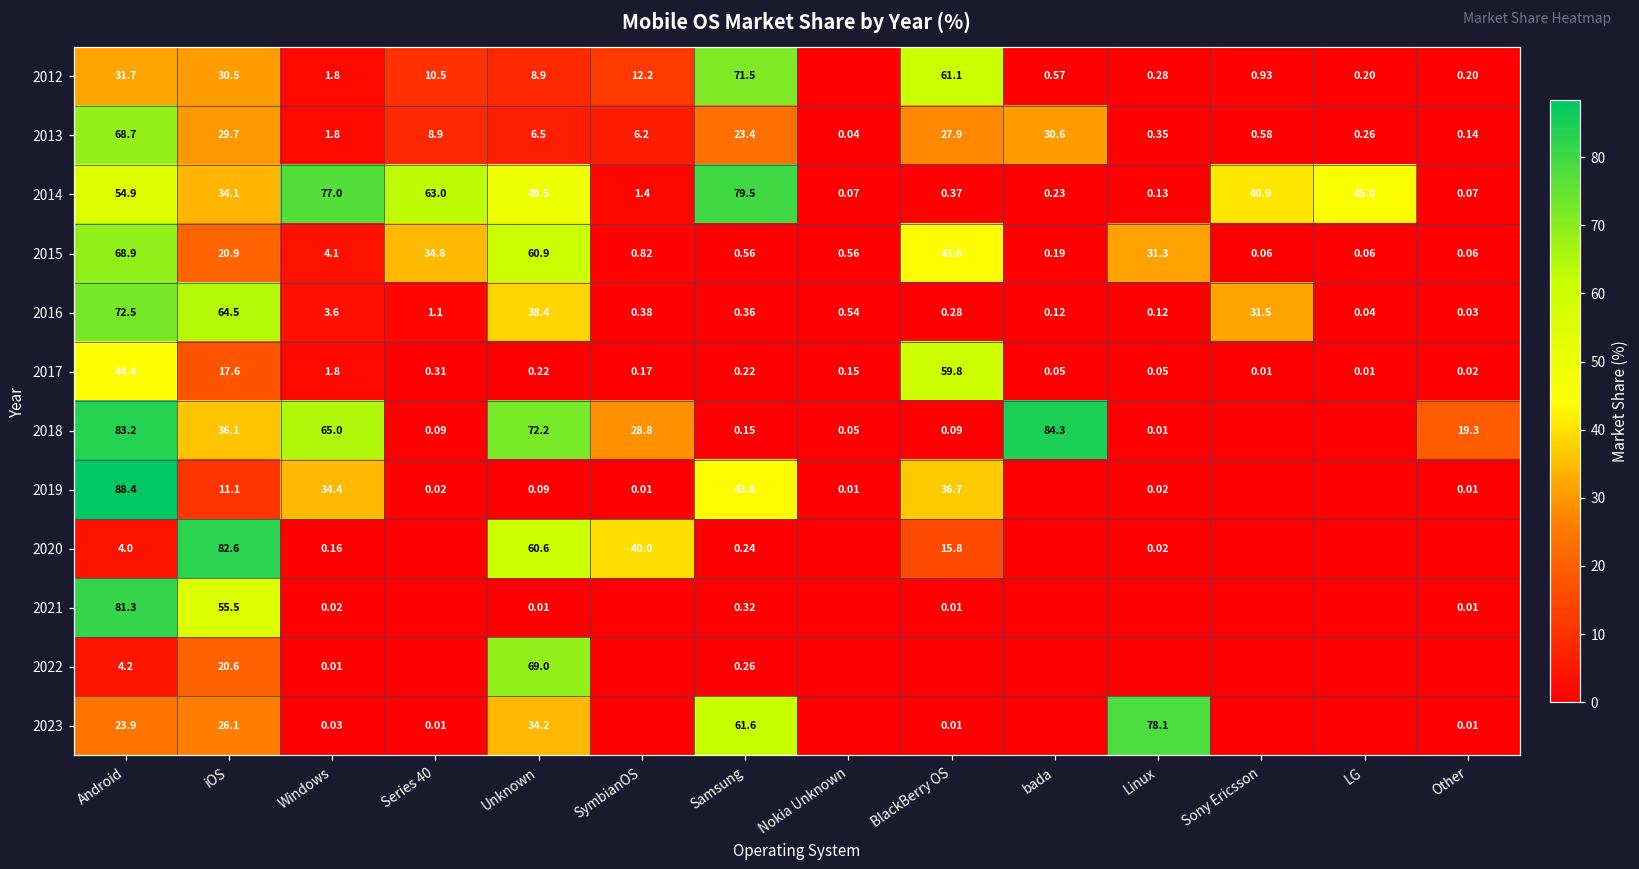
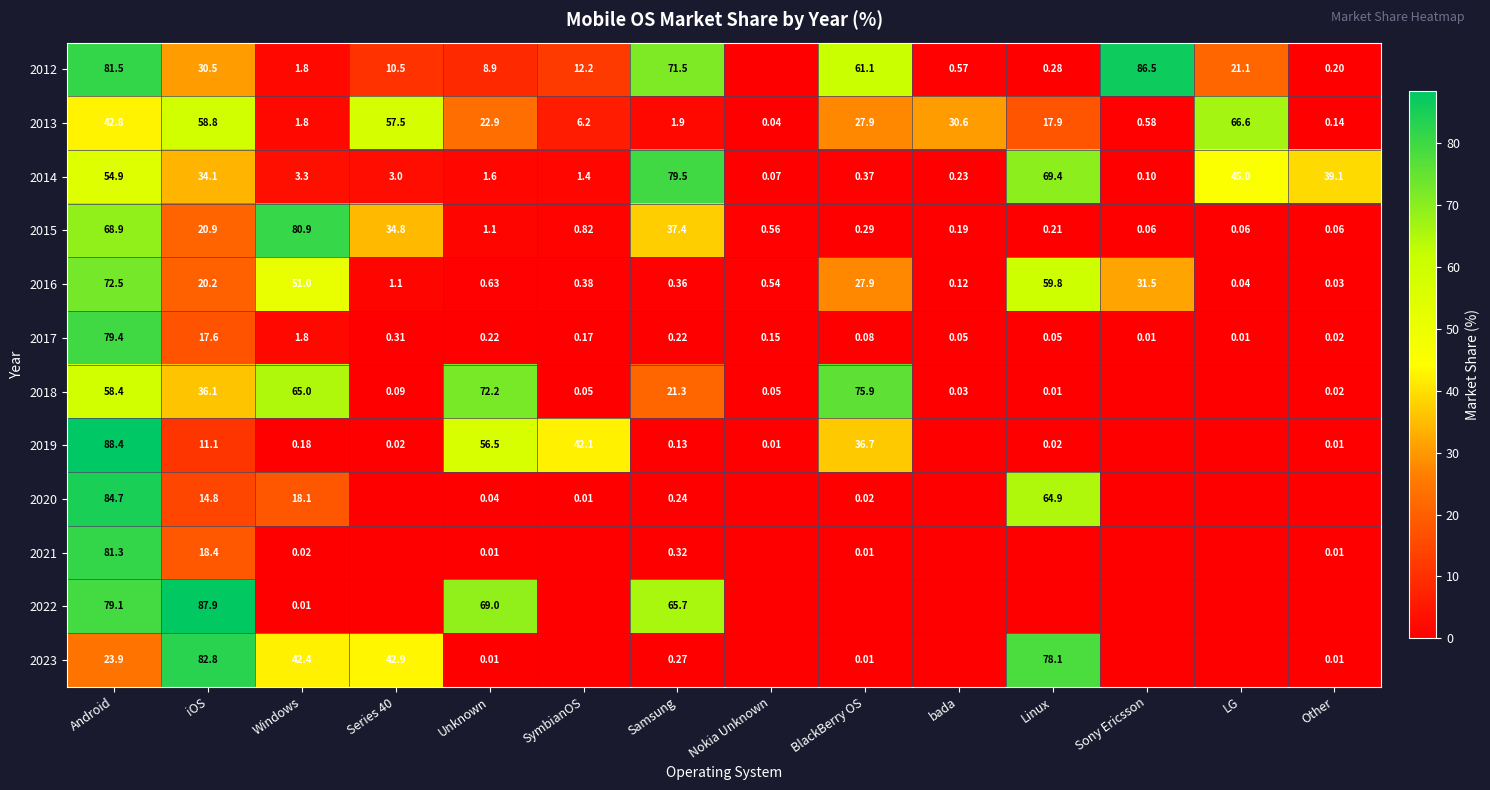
2012, Android: 31.7 -> 81.5
2012, Sony Ericsson: 0.93 -> 86.5
2012, LG: 0.20 -> 21.1
2013, Android: 68.7 -> 42.8
2013, iOS: 29.7 -> 58.8
2013, Series 40: 8.9 -> 57.5
2013, Unknown: 6.5 -> 22.9
2013, Samsung: 23.4 -> 1.9
2013, Linux: 0.35 -> 17.9
2013, LG: 0.26 -> 66.6
2014, Windows: 77.0 -> 3.3
2014, Series 40: 63.0 -> 3.0
2014, Unknown: 49.5 -> 1.6
2014, Linux: 0.13 -> 69.4
2014, Sony Ericsson: 40.9 -> 0.10
2014, Other: 0.07 -> 39.1
2015, Windows: 4.1 -> 80.9
2015, Unknown: 60.9 -> 1.1
2015, Samsung: 0.56 -> 37.4
2015, BlackBerry OS: 43.6 -> 0.29
2015, Linux: 31.3 -> 0.21
2016, iOS: 64.5 -> 20.2
2016, Windows: 3.6 -> 51.0
2016, Unknown: 38.4 -> 0.63
2016, BlackBerry OS: 0.28 -> 27.9
2016, Linux: 0.12 -> 59.8
2017, Android: 44.4 -> 79.4
2017, BlackBerry OS: 59.8 -> 0.08
2018, Android: 83.2 -> 58.4
2018, SymbianOS: 28.8 -> 0.05
2018, Samsung: 0.15 -> 21.3
2018, BlackBerry OS: 0.09 -> 75.9
2018, bada: 84.3 -> 0.03
2018, Other: 19.3 -> 0.02
2019, Windows: 34.4 -> 0.18
2019, Unknown: 0.09 -> 56.5
2019, SymbianOS: 0.01 -> 42.1
2019, Samsung: 43.8 -> 0.13
2020, Android: 4.0 -> 84.7
2020, iOS: 82.6 -> 14.8
2020, Windows: 0.16 -> 18.1
2020, Unknown: 60.6 -> 0.04
2020, SymbianOS: 40.0 -> 0.01
2020, BlackBerry OS: 15.8 -> 0.02
2020, Linux: 0.02 -> 64.9
2021, iOS: 55.5 -> 18.4
2022, Android: 4.2 -> 79.1
2022, iOS: 20.6 -> 87.9
2022, Samsung: 0.26 -> 65.7
2023, iOS: 26.1 -> 82.8
2023, Windows: 0.03 -> 42.4
2023, Series 40: 0.01 -> 42.9
2023, Unknown: 34.2 -> 0.01
2023, Samsung: 61.6 -> 0.27
